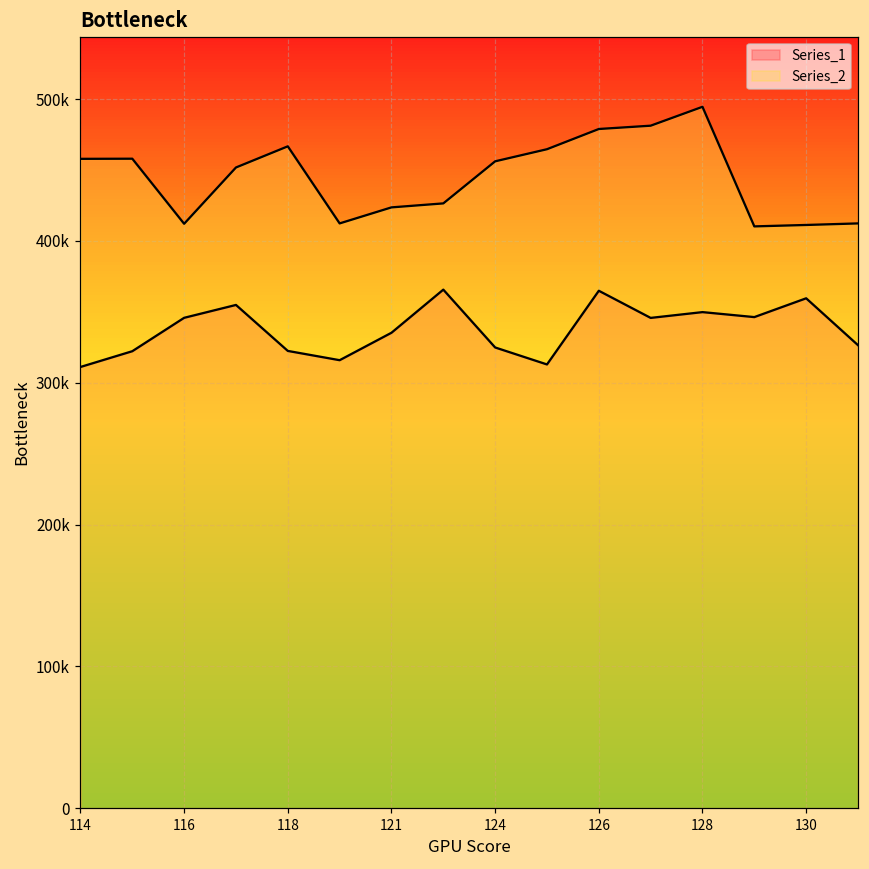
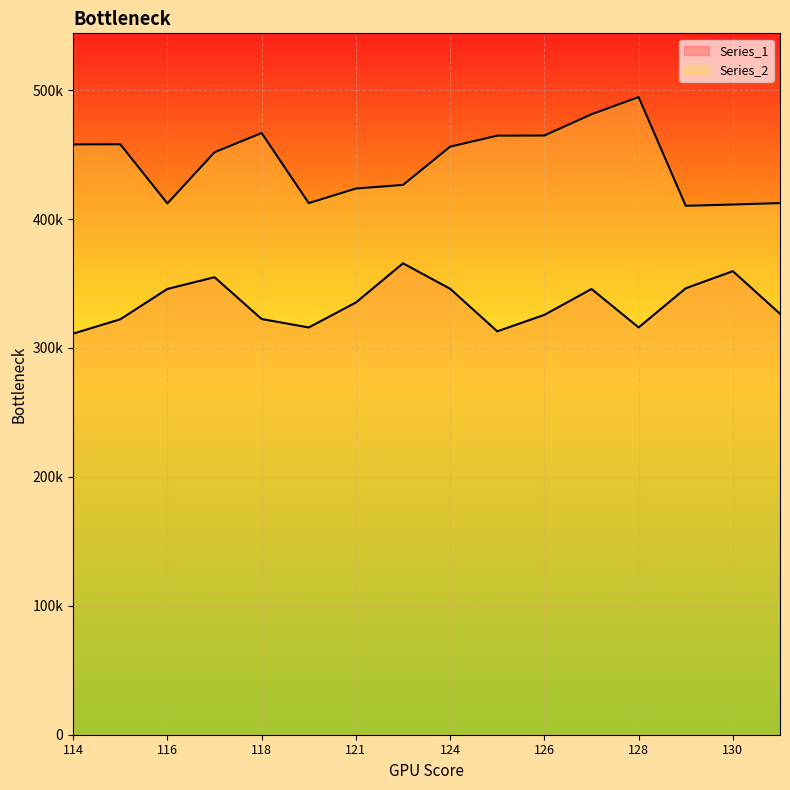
Series_1, 124: 325000 -> 346000
Series_1, 126: 365000 -> 326000
Series_2, 126: 479000 -> 465000
Series_1, 128: 350000 -> 316000
